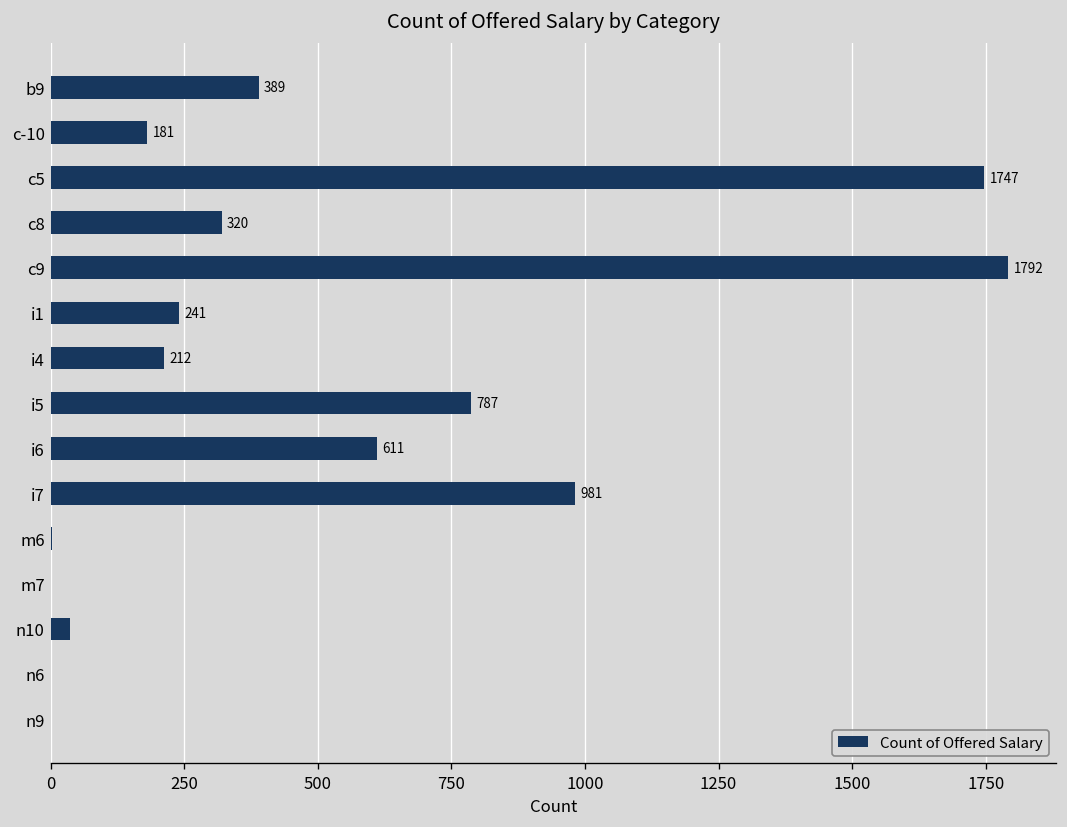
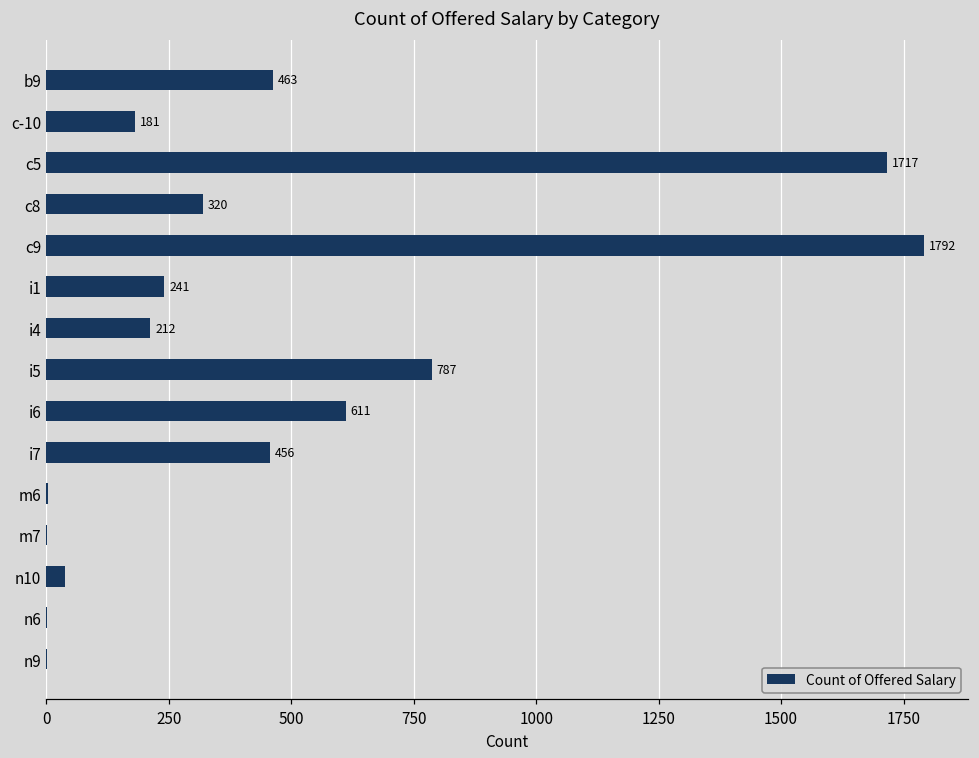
b9: 389 -> 463
c5: 1747 -> 1717
i7: 981 -> 456
